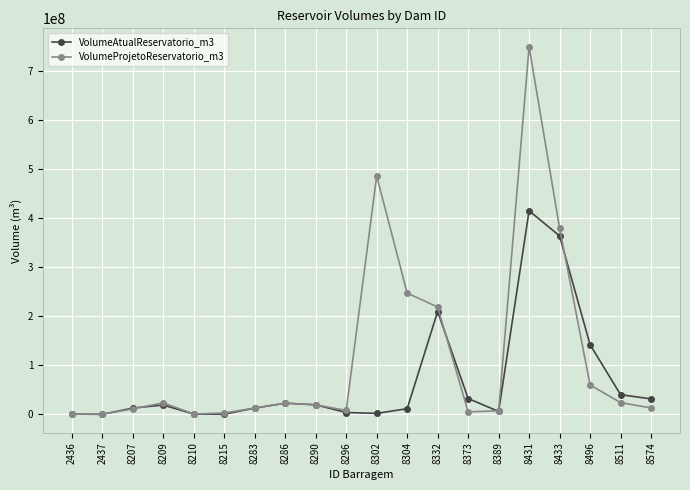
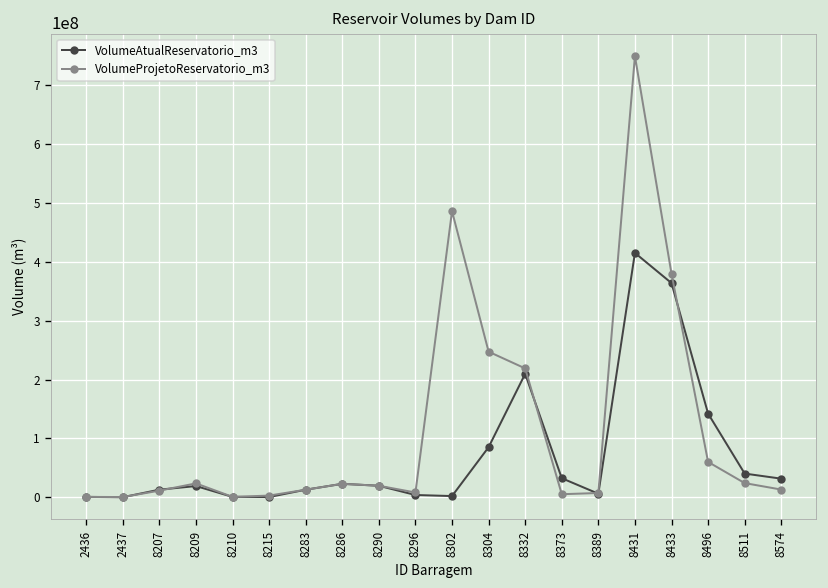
VolumeAtualReservatorio_m3, 8304: 10000000 -> 90000000
